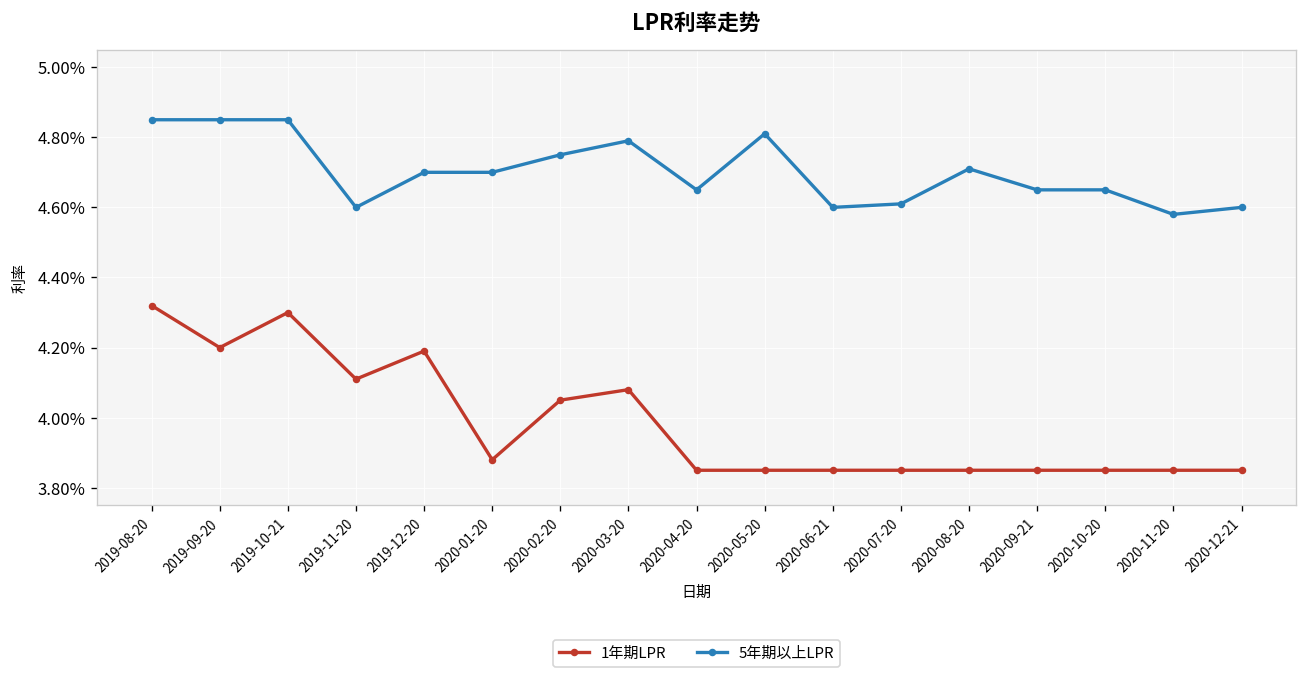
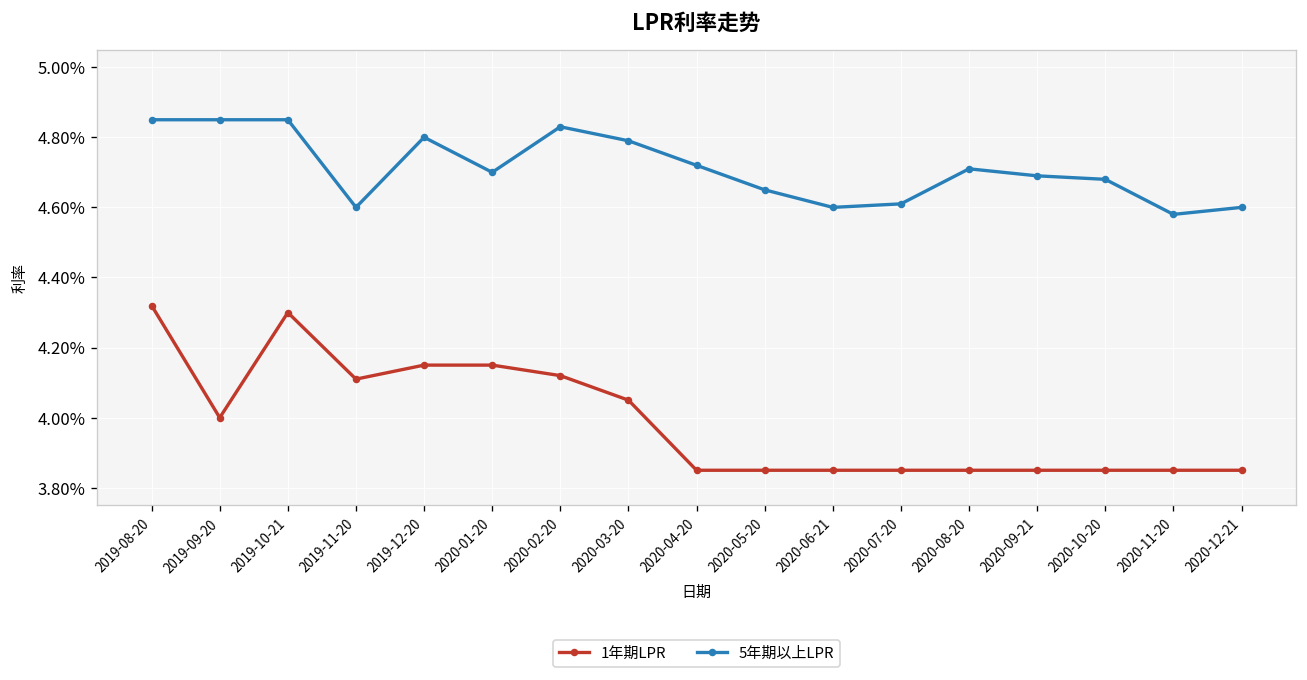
1年期LPR, 2019-09-20: 4.20% -> 4.00%
1年期LPR, 2019-12-20: 4.19% -> 4.15%
5年期以上LPR, 2019-12-20: 4.70% -> 4.80%
1年期LPR, 2020-01-20: 3.88% -> 4.15%
1年期LPR, 2020-02-20: 4.05% -> 4.12%
5年期以上LPR, 2020-02-20: 4.75% -> 4.83%
1年期LPR, 2020-03-20: 4.08% -> 4.05%
5年期以上LPR, 2020-04-20: 4.65% -> 4.72%
5年期以上LPR, 2020-05-20: 4.81% -> 4.65%
5年期以上LPR, 2020-09-21: 4.65% -> 4.69%
5年期以上LPR, 2020-10-20: 4.65% -> 4.68%
